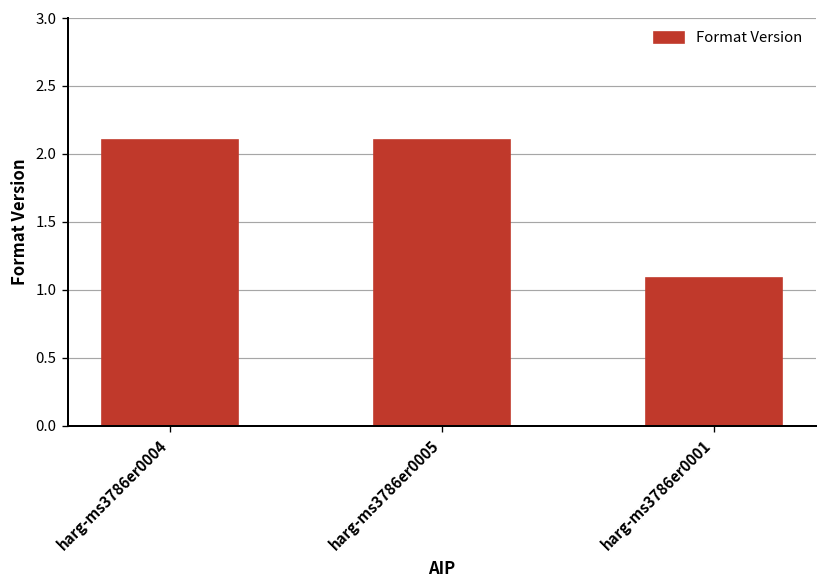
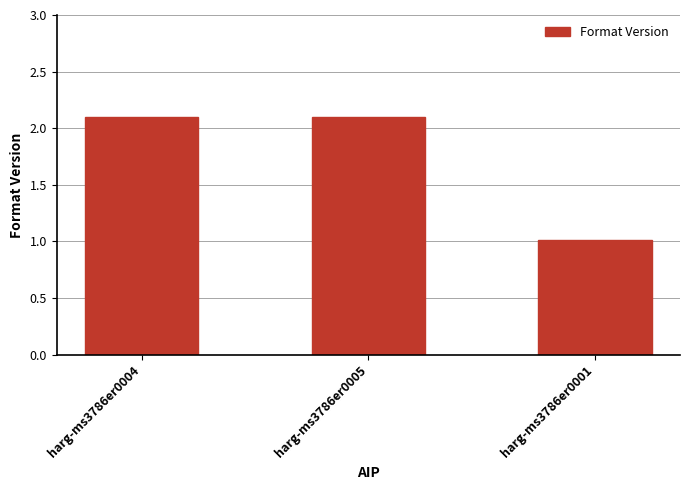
harg-ms3786er0001: 1.09 -> 1.01
